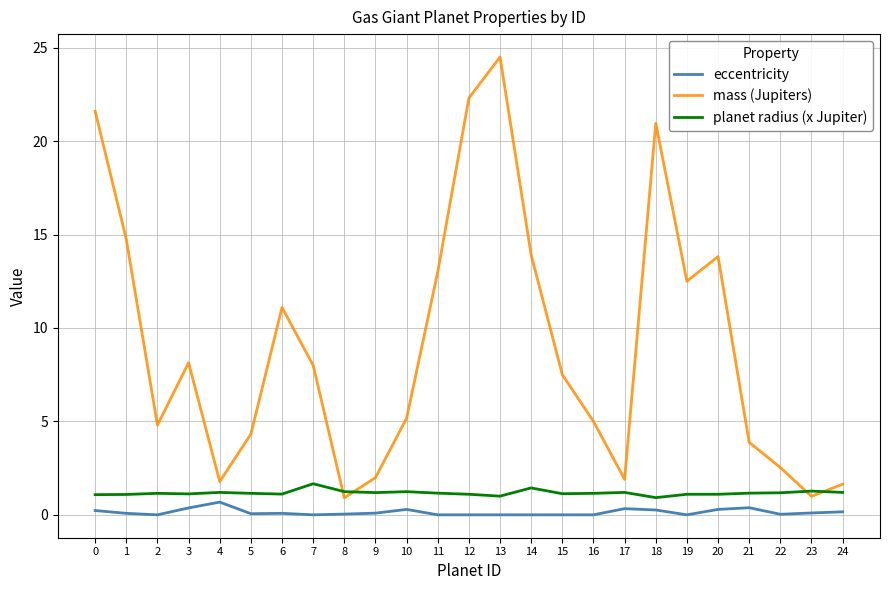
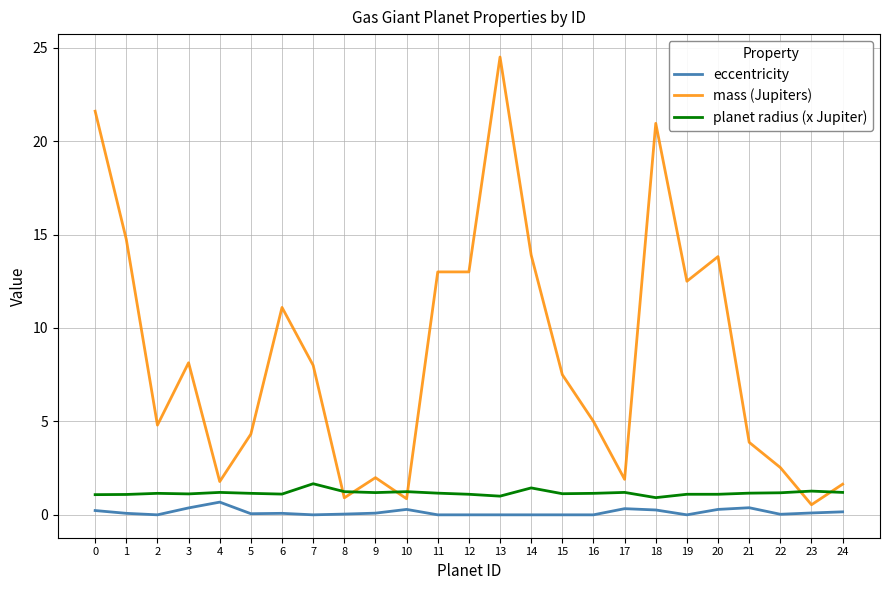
mass (Jupiters), 10: 5.2 -> 0.9
mass (Jupiters), 12: 22.3 -> 13.0
mass (Jupiters), 23: 1.0 -> 0.5
